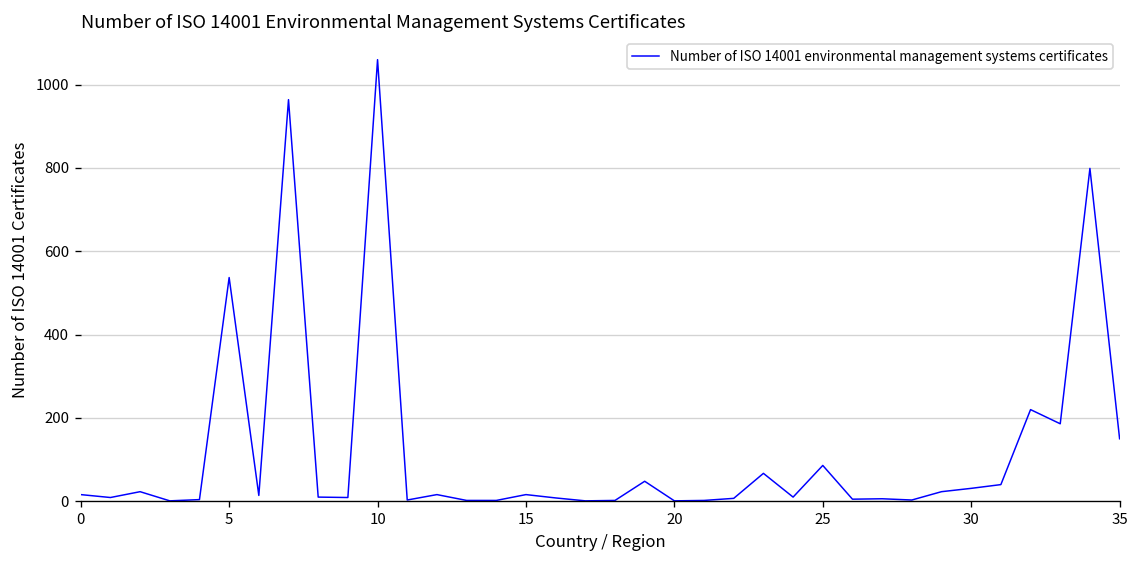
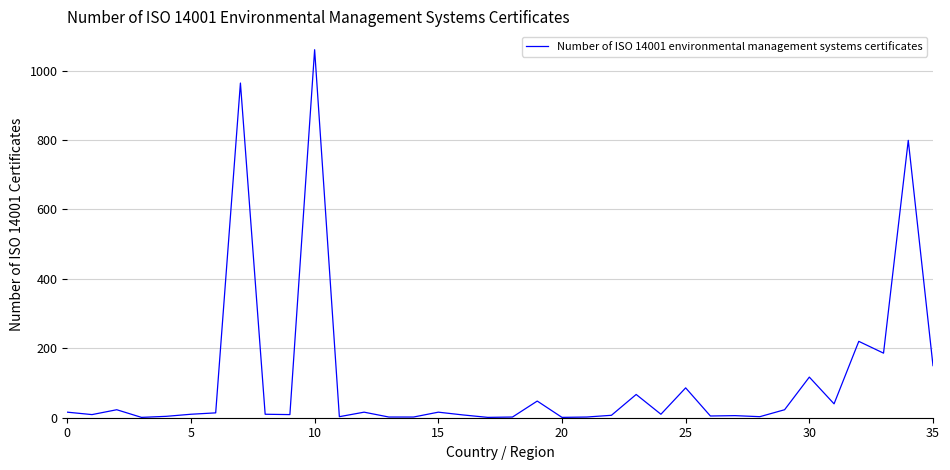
5: 540 -> 10
30: 30 -> 120
